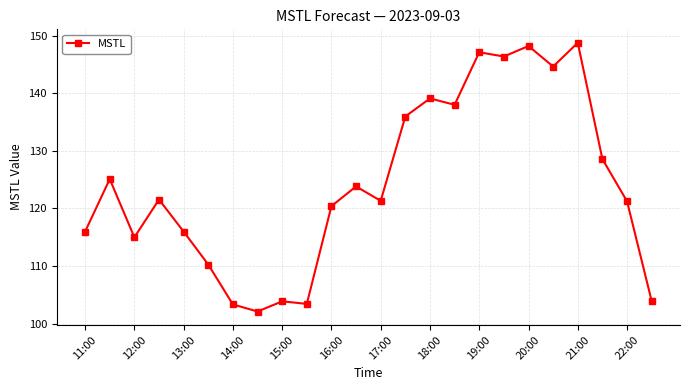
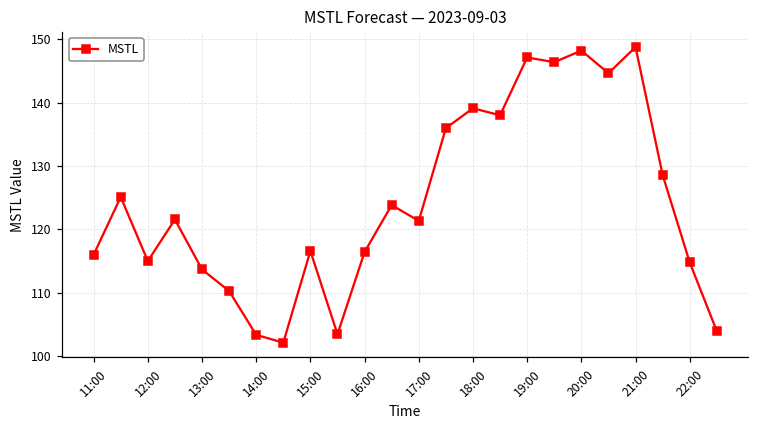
13:00: 116 -> 114
15:00: 104 -> 117
16:00: 120 -> 116
22:00: 121 -> 115
